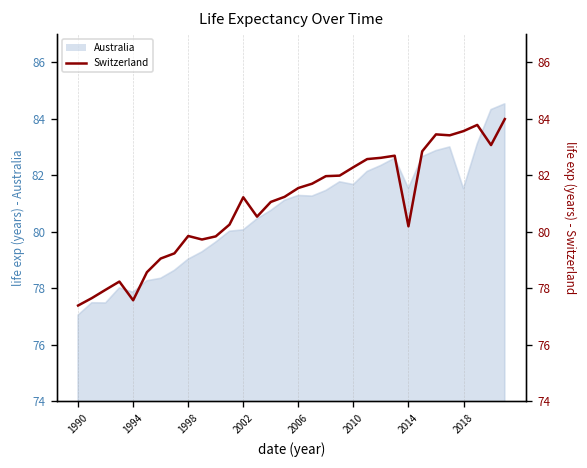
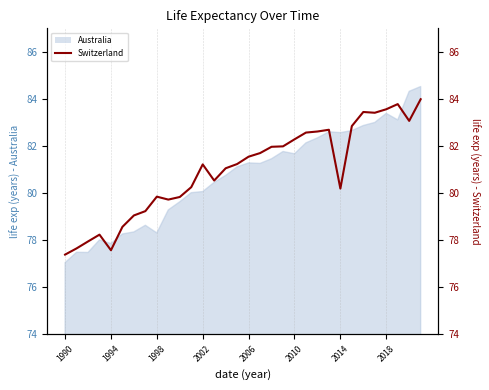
Australia, 1998: 79.0 -> 78.3
Australia, 2014: 81.5 -> 82.6
Australia, 2018: 81.5 -> 83.4
